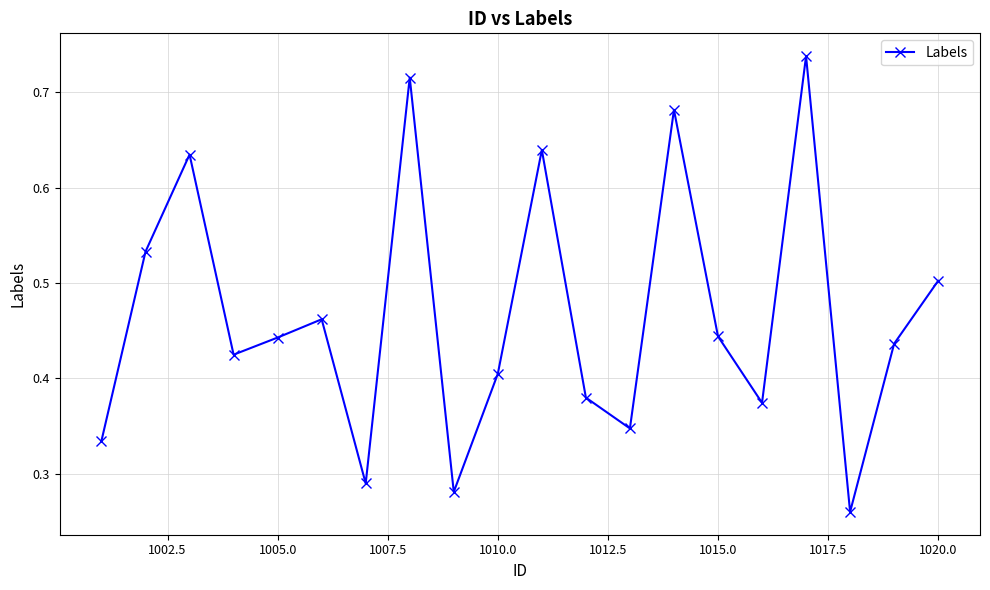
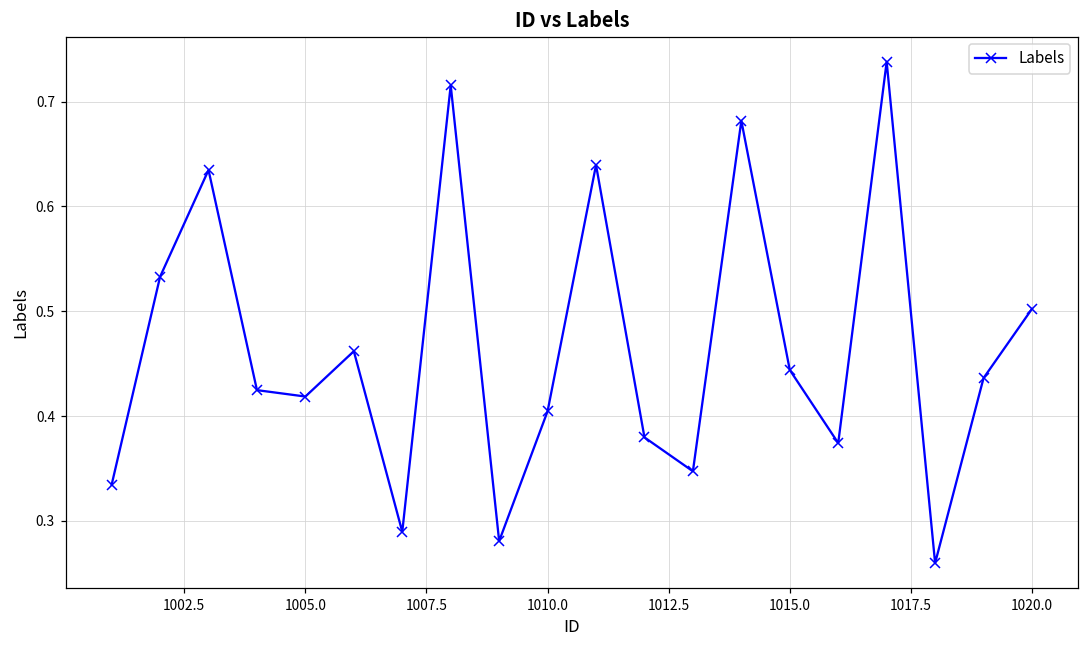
1005.0: 0.44 -> 0.42
